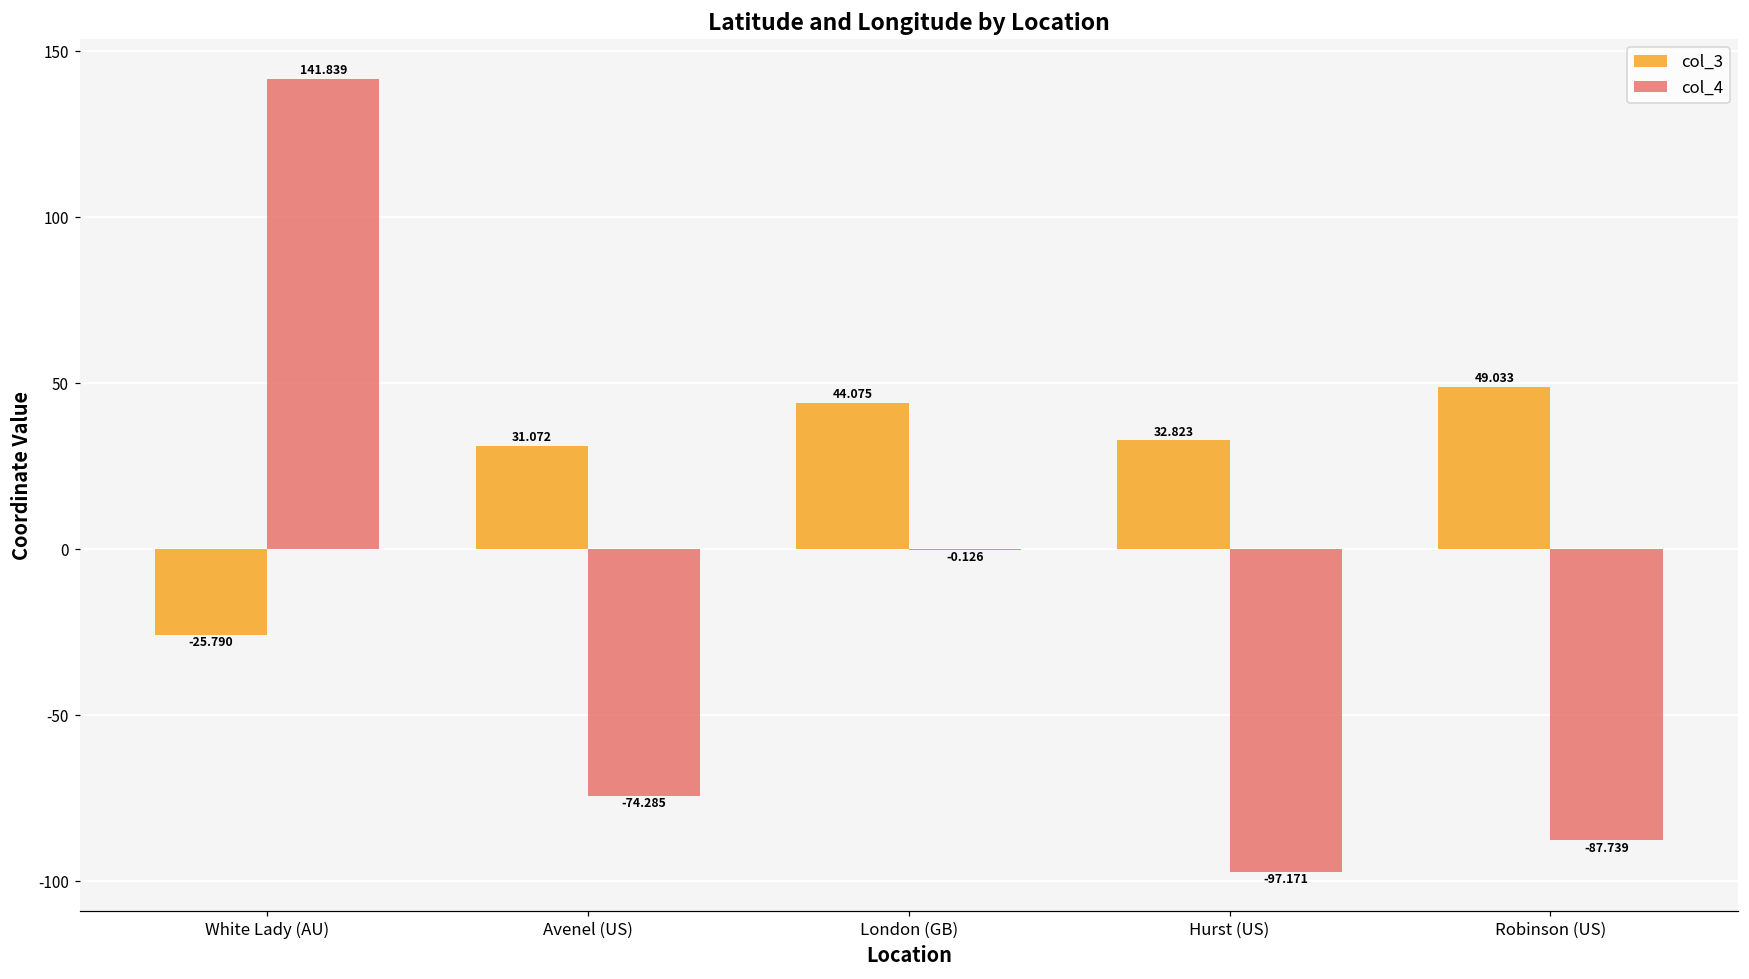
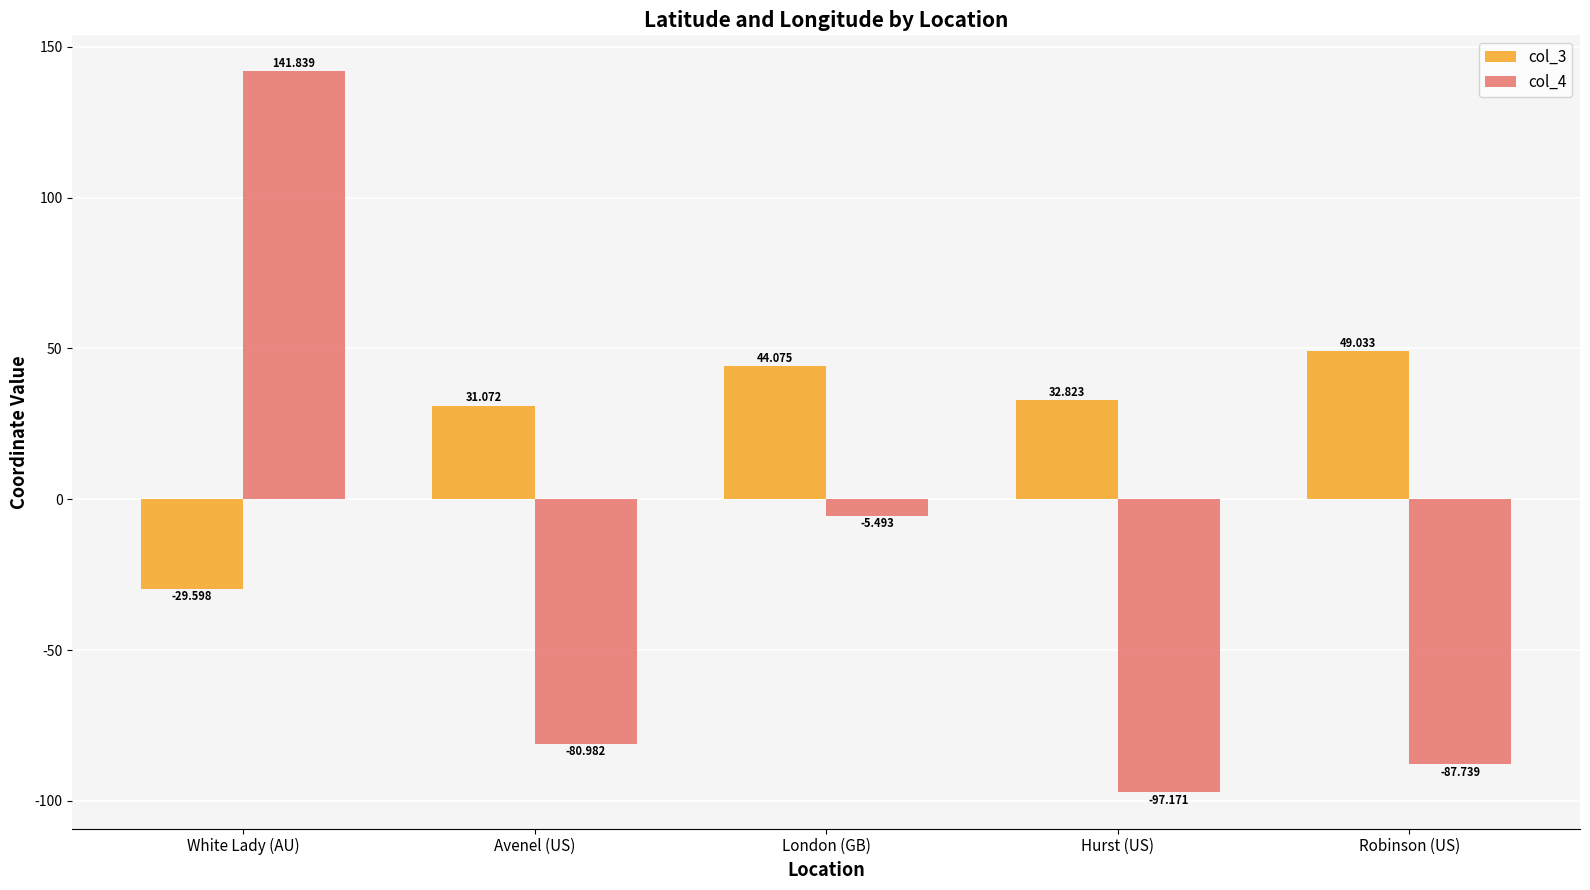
col_3, White Lady (AU): -25.790 -> -29.598
col_4, Avenel (US): -74.285 -> -80.982
col_4, London (GB): -0.126 -> -5.493
